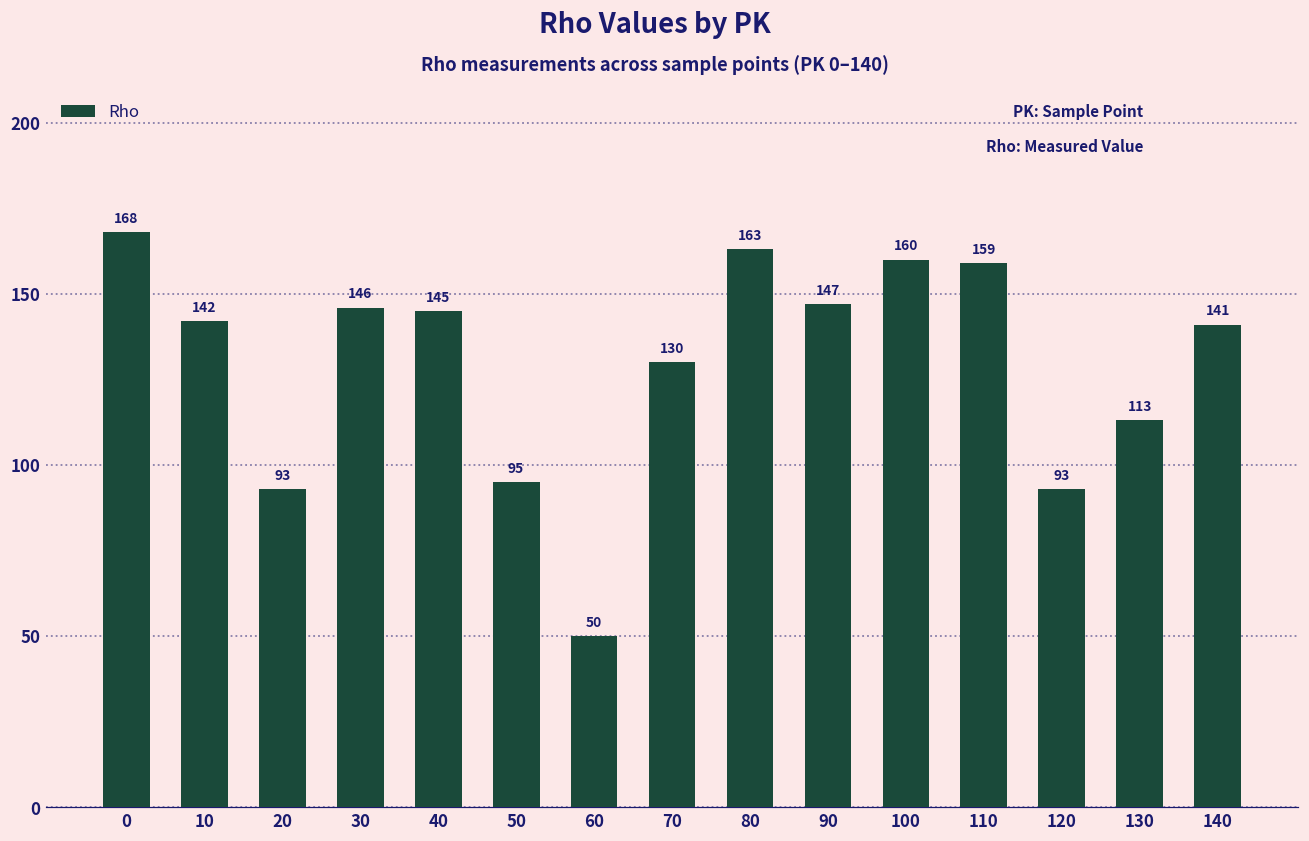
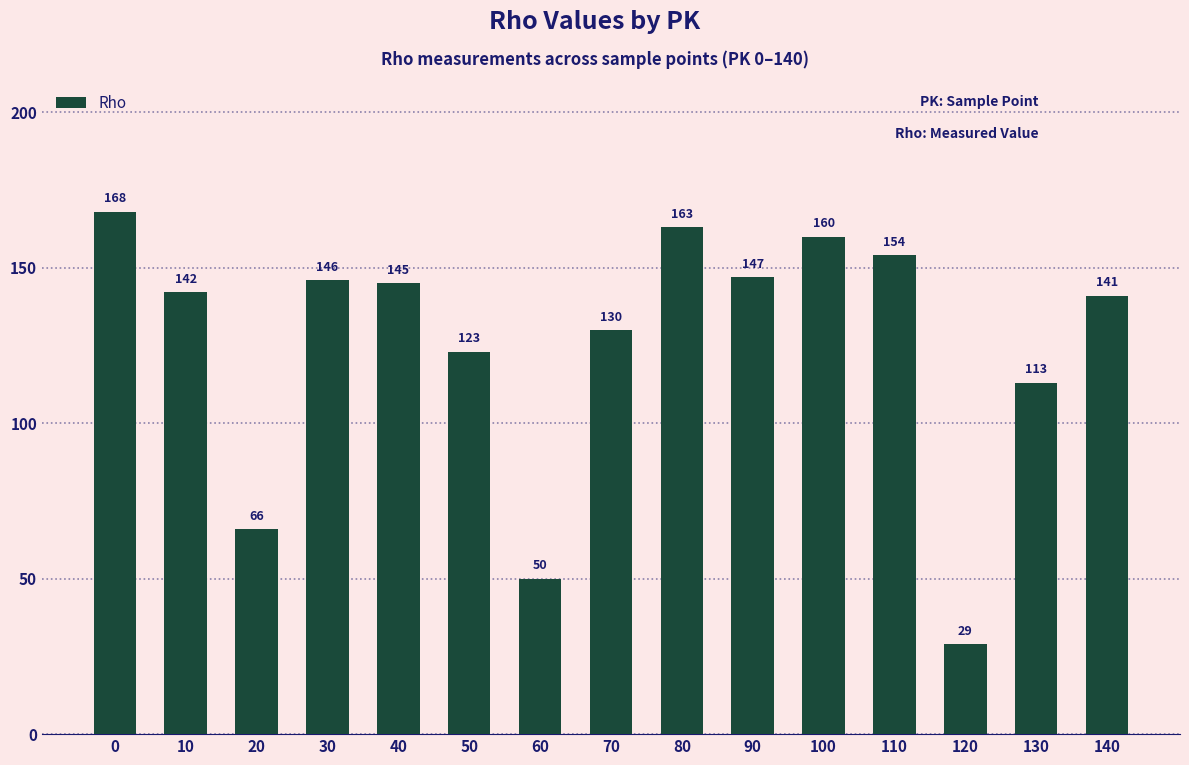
20: 93 -> 66
50: 95 -> 123
110: 159 -> 154
120: 93 -> 29
